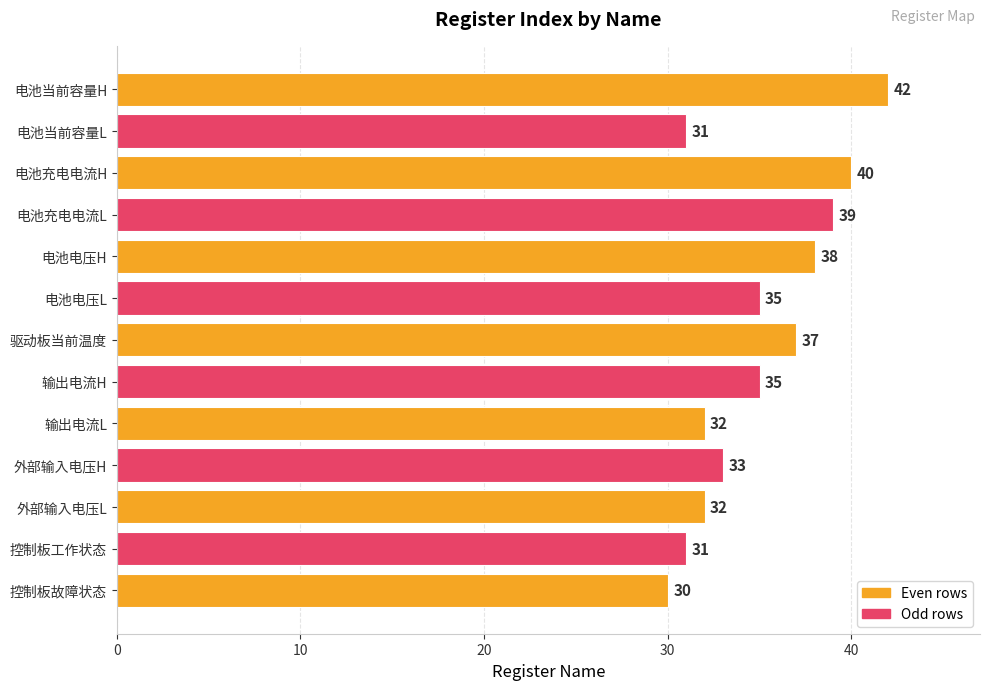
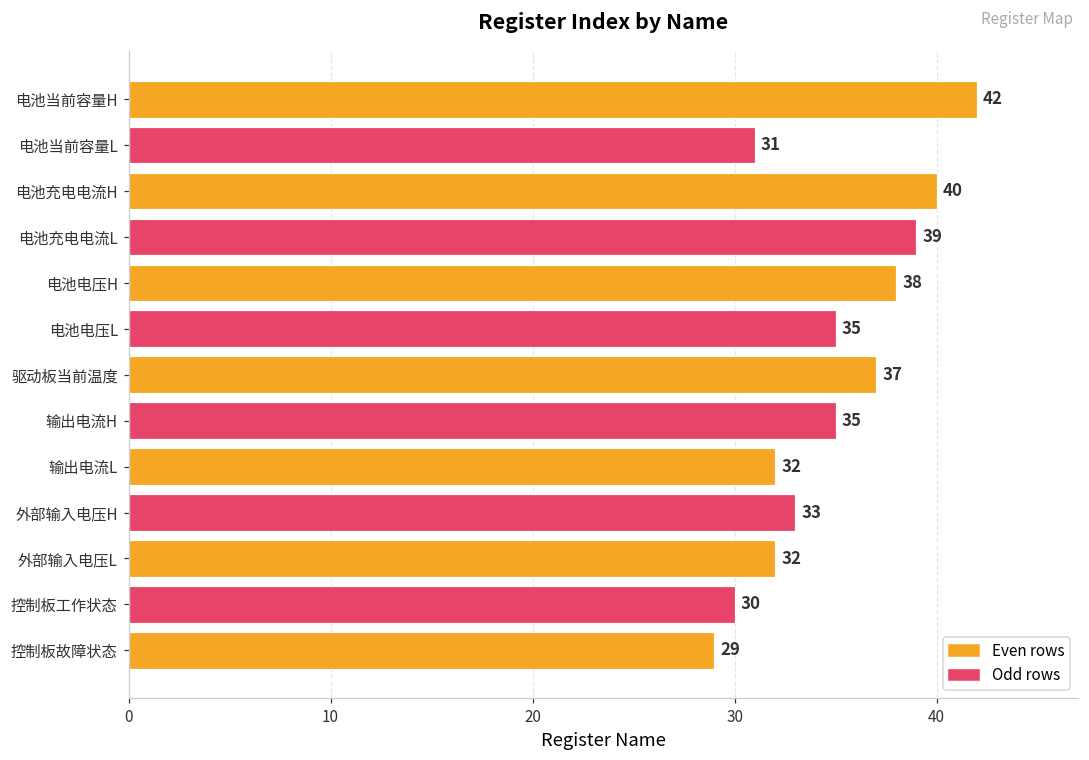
控制板工作状态: 31 -> 30
控制板故障状态: 30 -> 29
